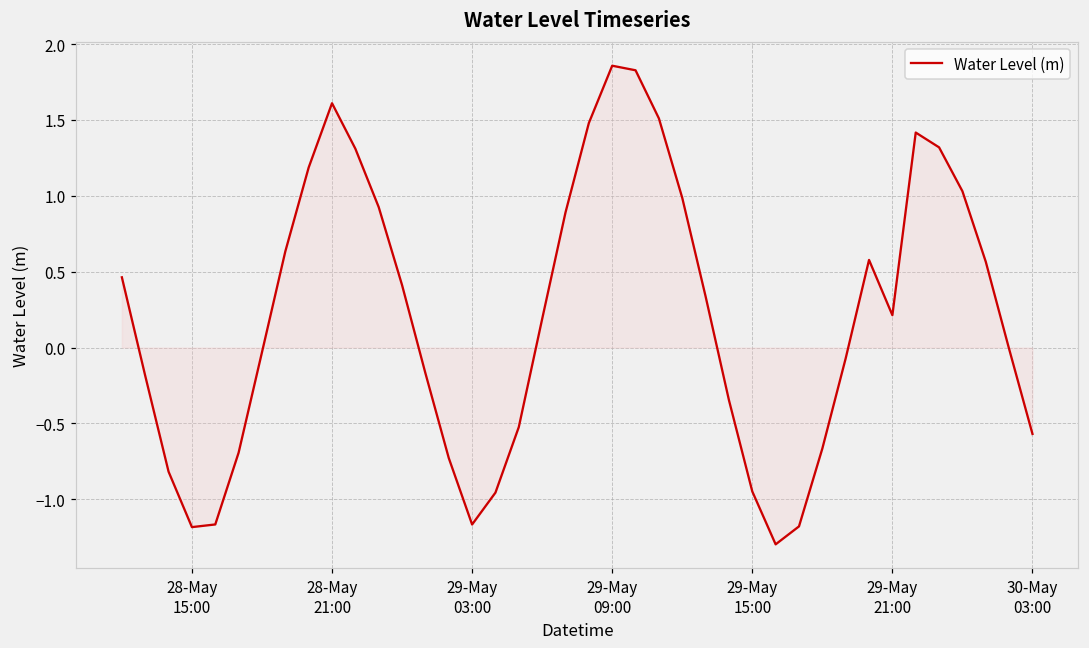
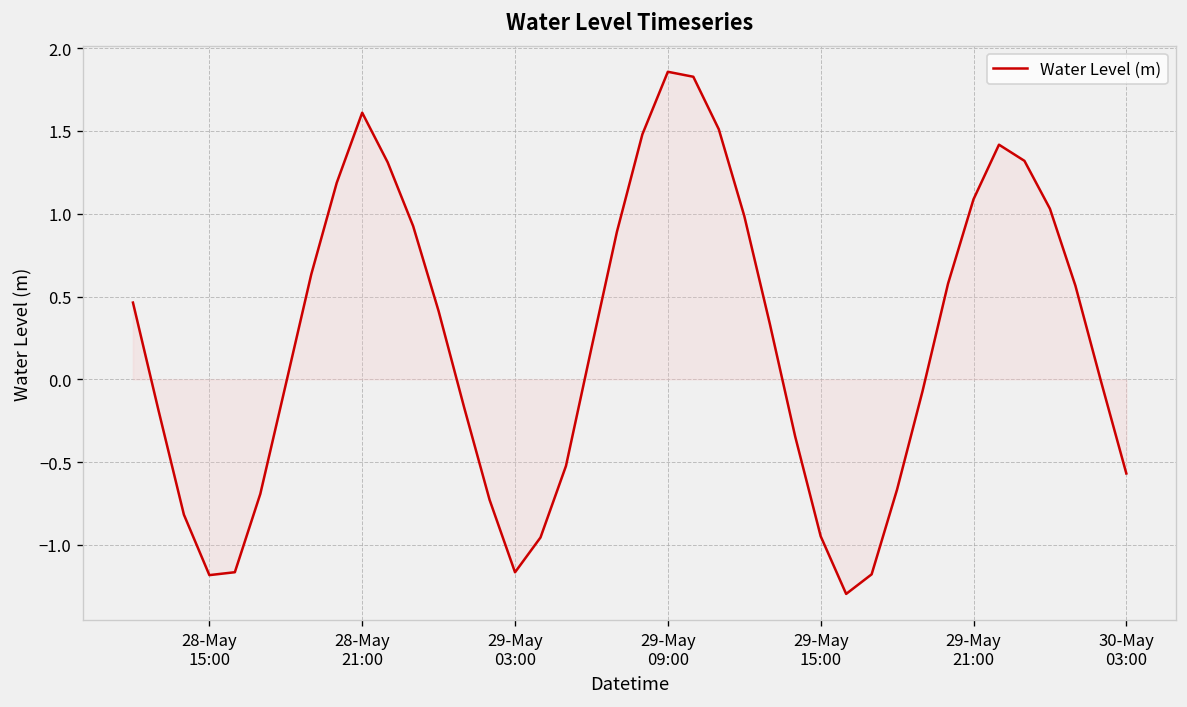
Water Level (m), 29-May 21:00: 0.21 -> 1.09
